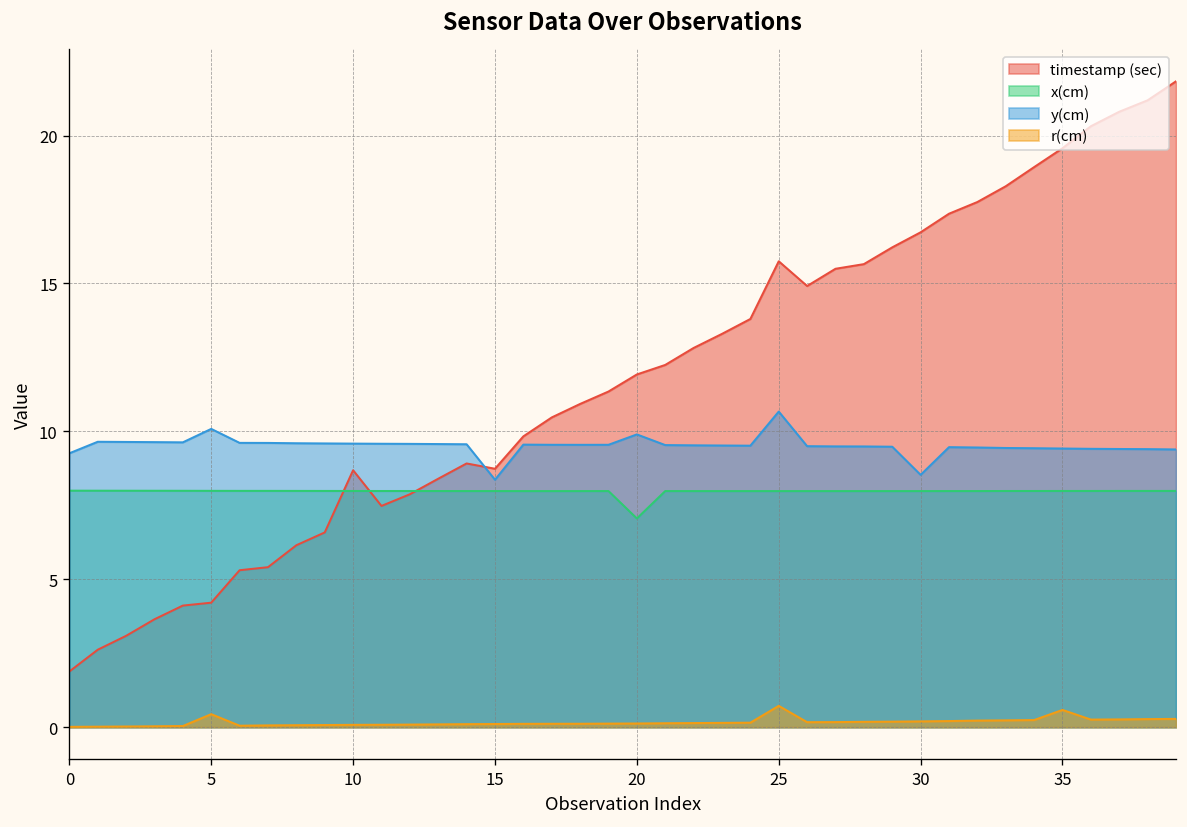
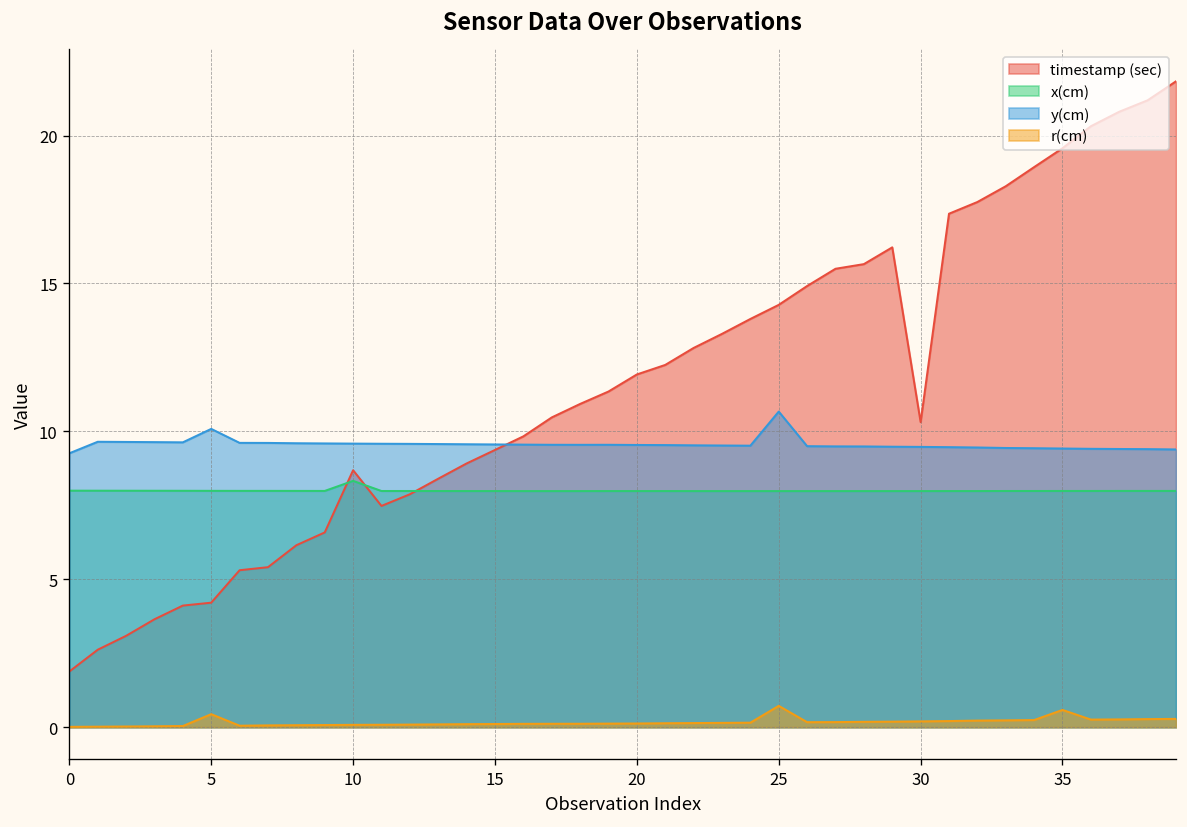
x(cm), 10: 8.0 -> 8.3
timestamp (sec), 15: 8.7 -> 9.4
y(cm), 15: 8.4 -> 9.6
x(cm), 20: 7.1 -> 8.0
y(cm), 20: 9.9 -> 9.5
timestamp (sec), 25: 15.8 -> 14.3
timestamp (sec), 30: 16.7 -> 10.3
y(cm), 30: 8.5 -> 9.5
